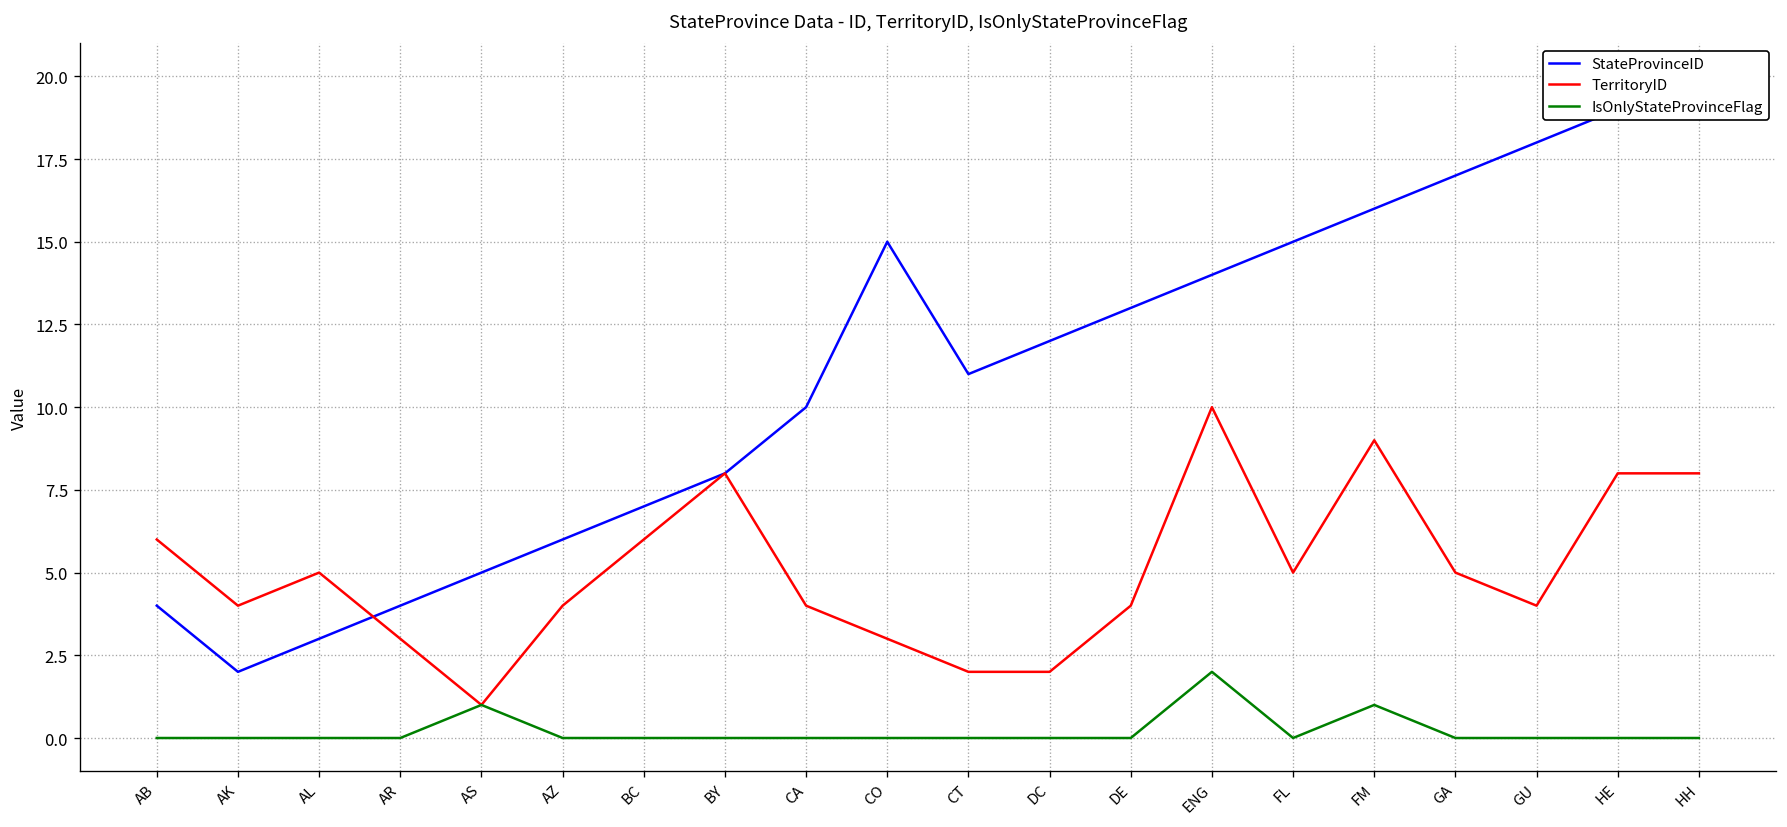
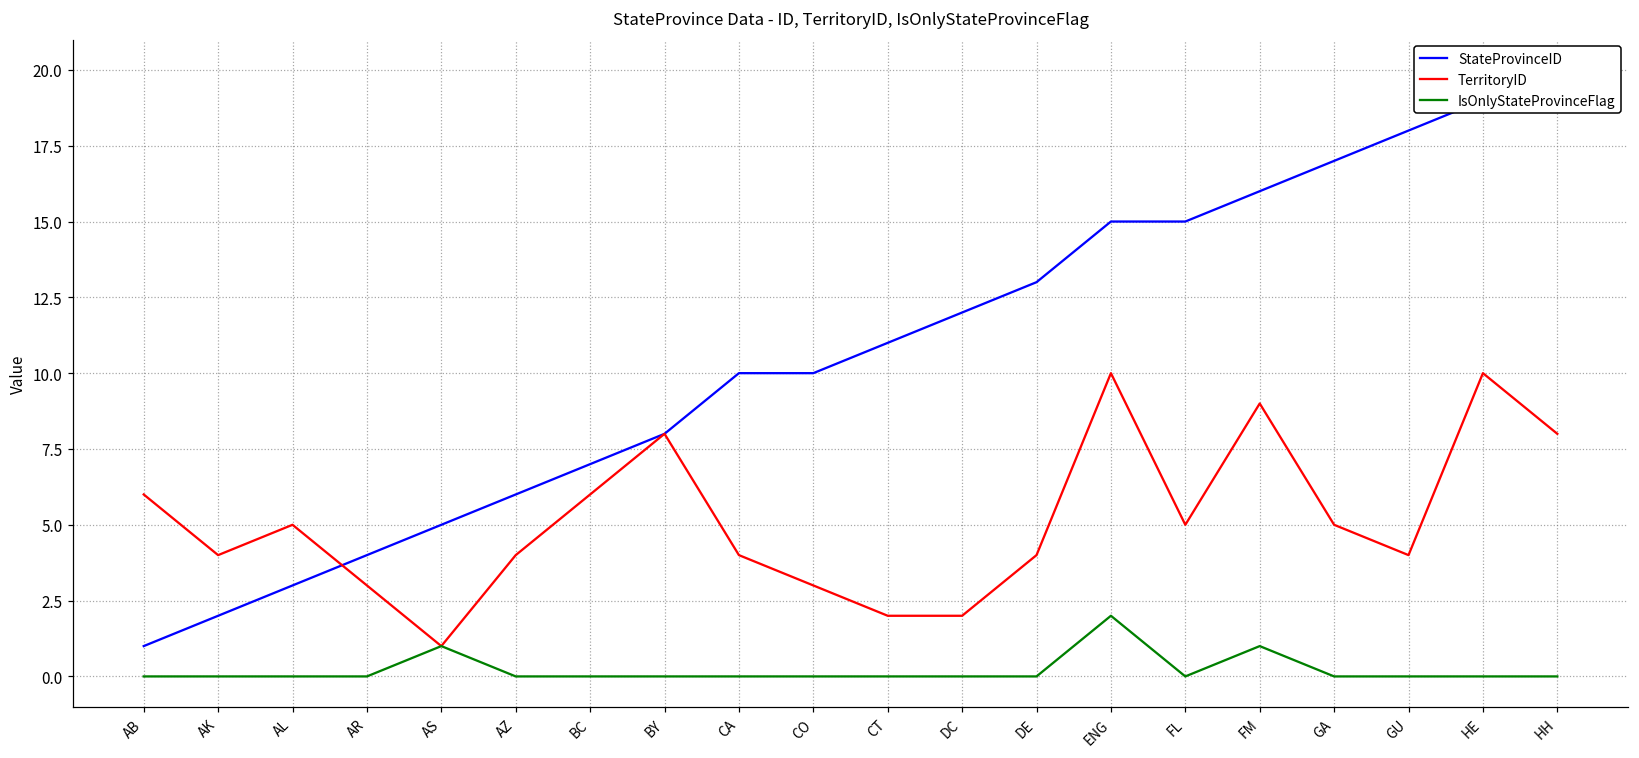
StateProvinceID, AB: 4 -> 1
StateProvinceID, CO: 15 -> 10
StateProvinceID, ENG: 14 -> 15
TerritoryID, HE: 8 -> 10
